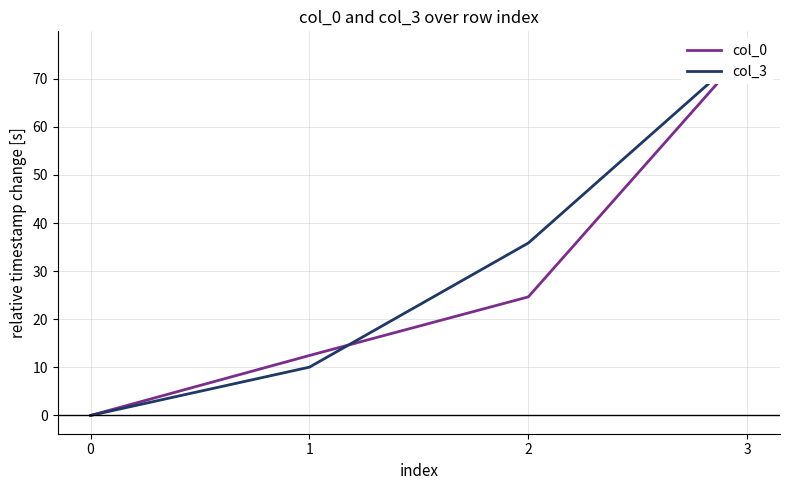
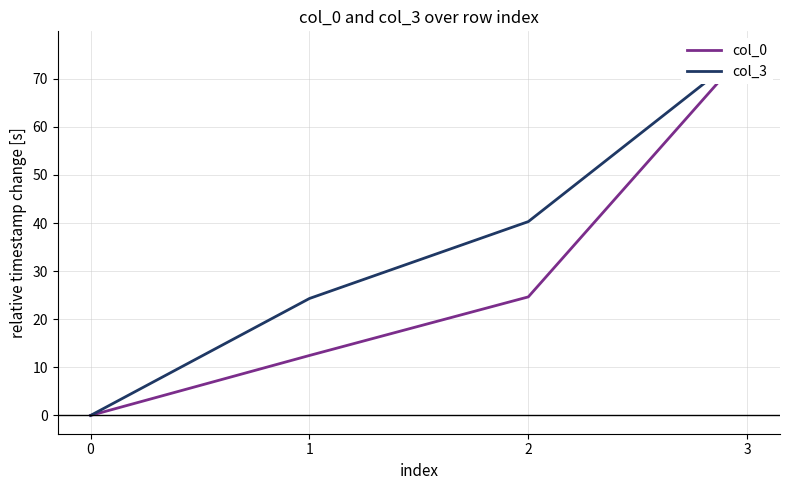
col_3, 1: 10 -> 24
col_3, 2: 36 -> 40
